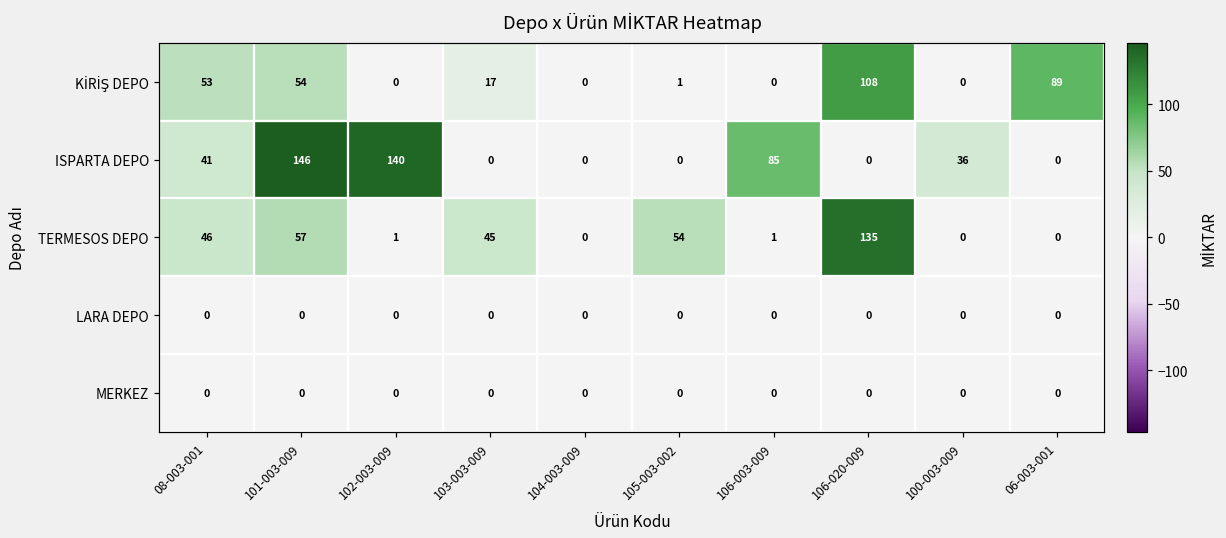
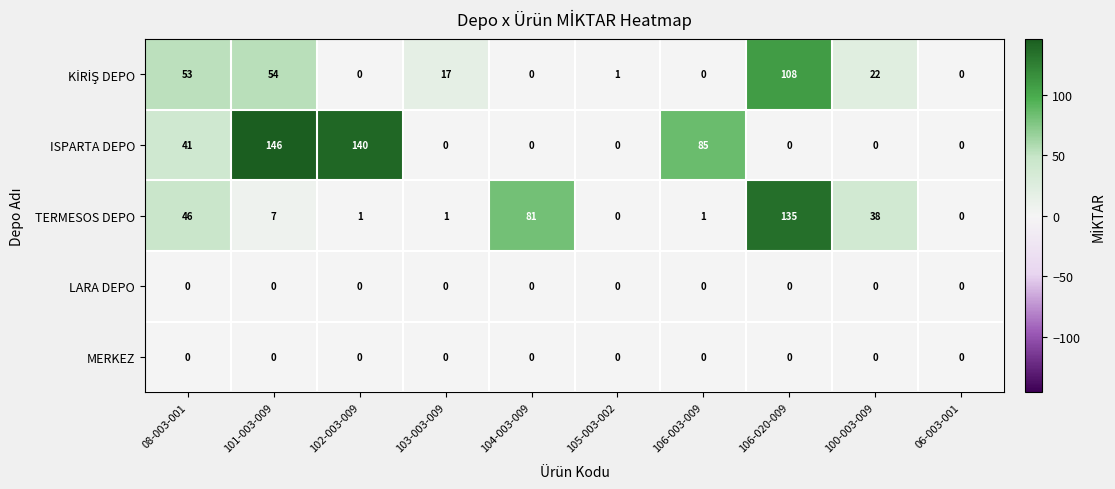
KİRİŞ DEPO, 100-003-009: 0 -> 22
KİRİŞ DEPO, 06-003-001: 89 -> 0
ISPARTA DEPO, 100-003-009: 36 -> 0
TERMESOS DEPO, 101-003-009: 57 -> 7
TERMESOS DEPO, 103-003-009: 45 -> 1
TERMESOS DEPO, 104-003-009: 0 -> 81
TERMESOS DEPO, 105-003-002: 54 -> 0
TERMESOS DEPO, 100-003-009: 0 -> 38
